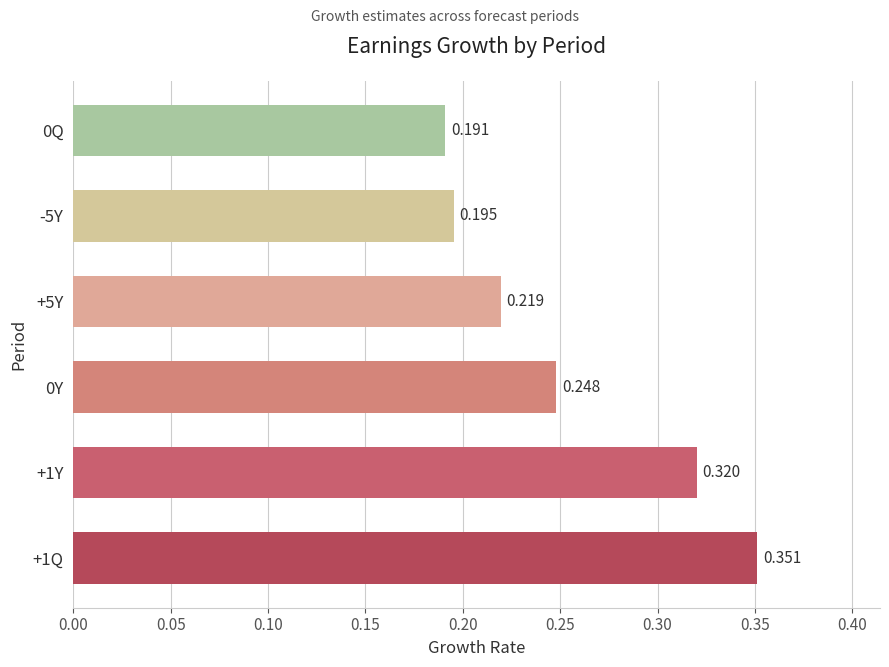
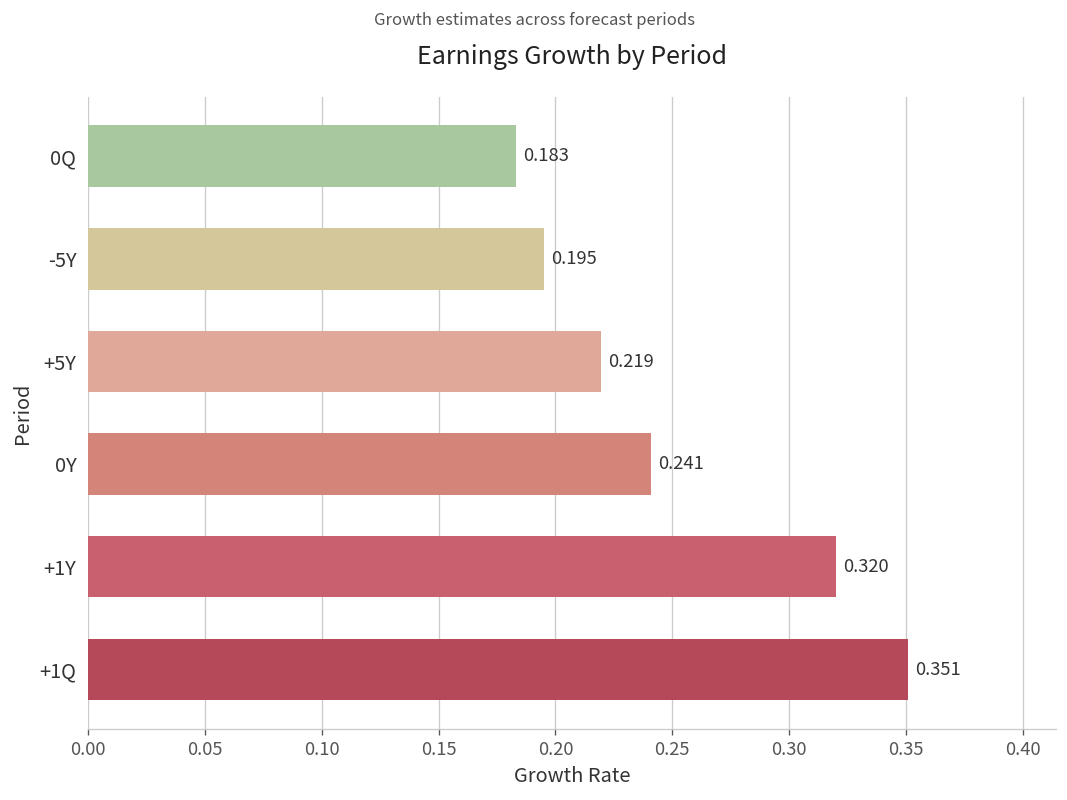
0Q: 0.191 -> 0.183
0Y: 0.248 -> 0.241
